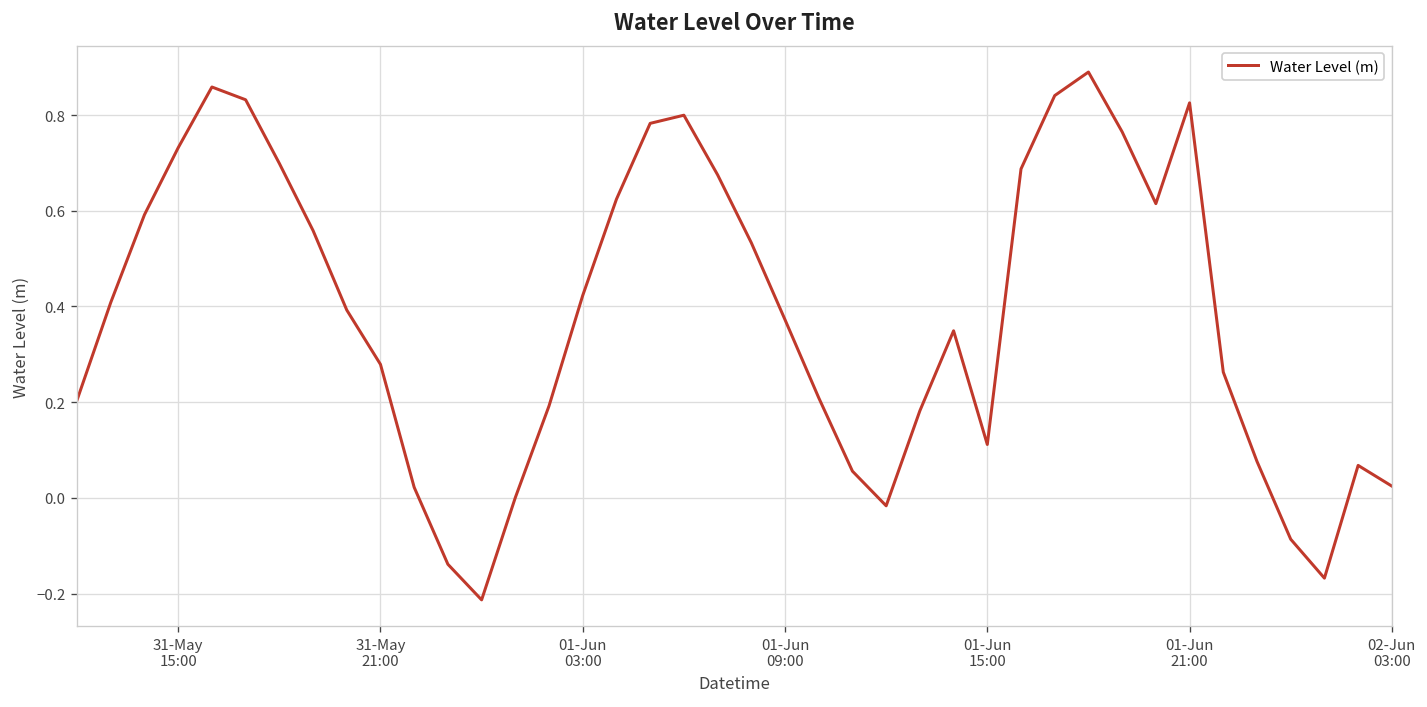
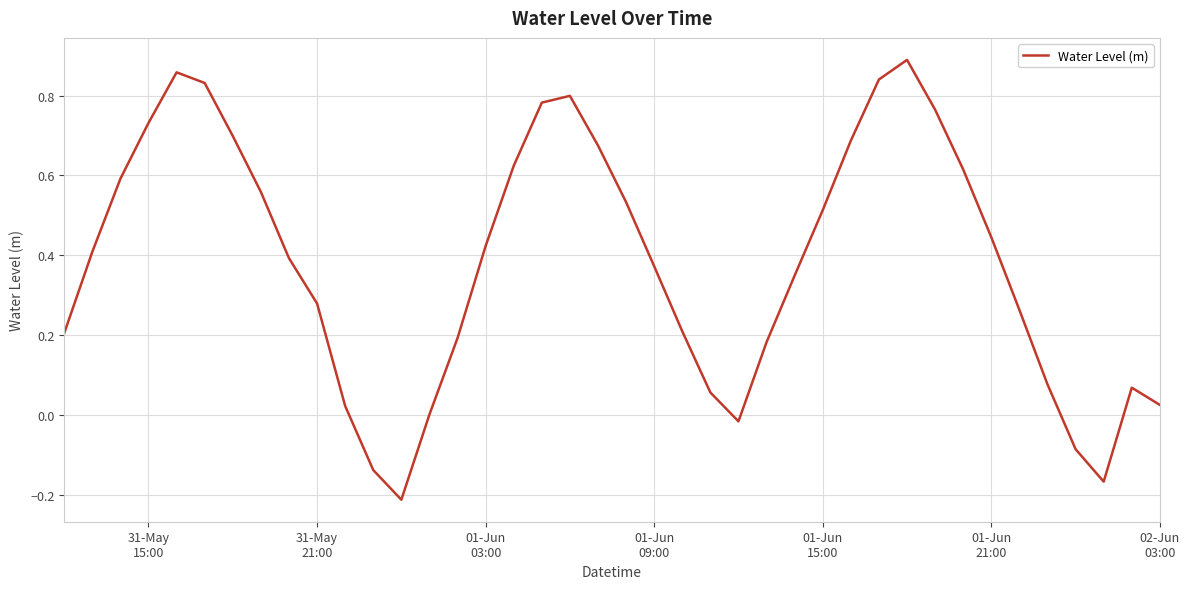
01-Jun 15:00: 0.11 -> 0.51
01-Jun 21:00: 0.83 -> 0.44
